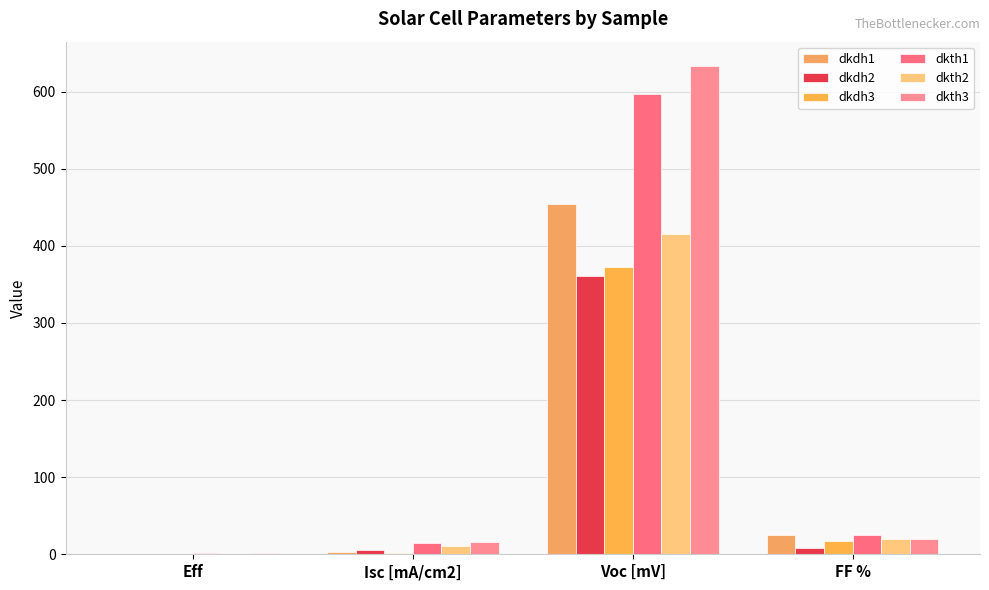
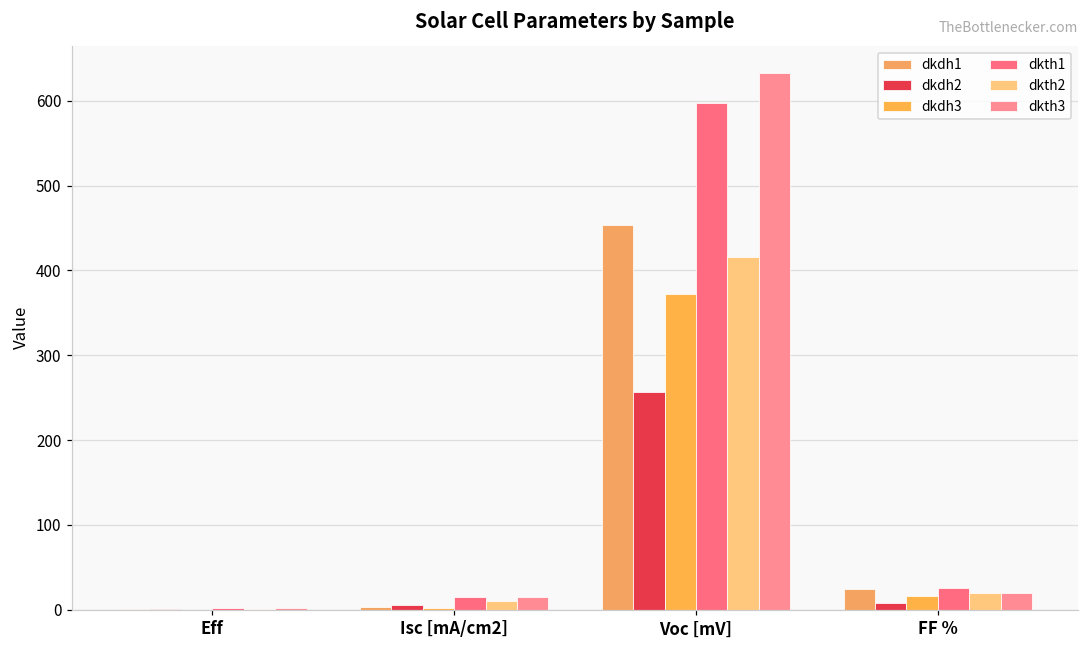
dkdh2, Voc [mV]: 360 -> 260
